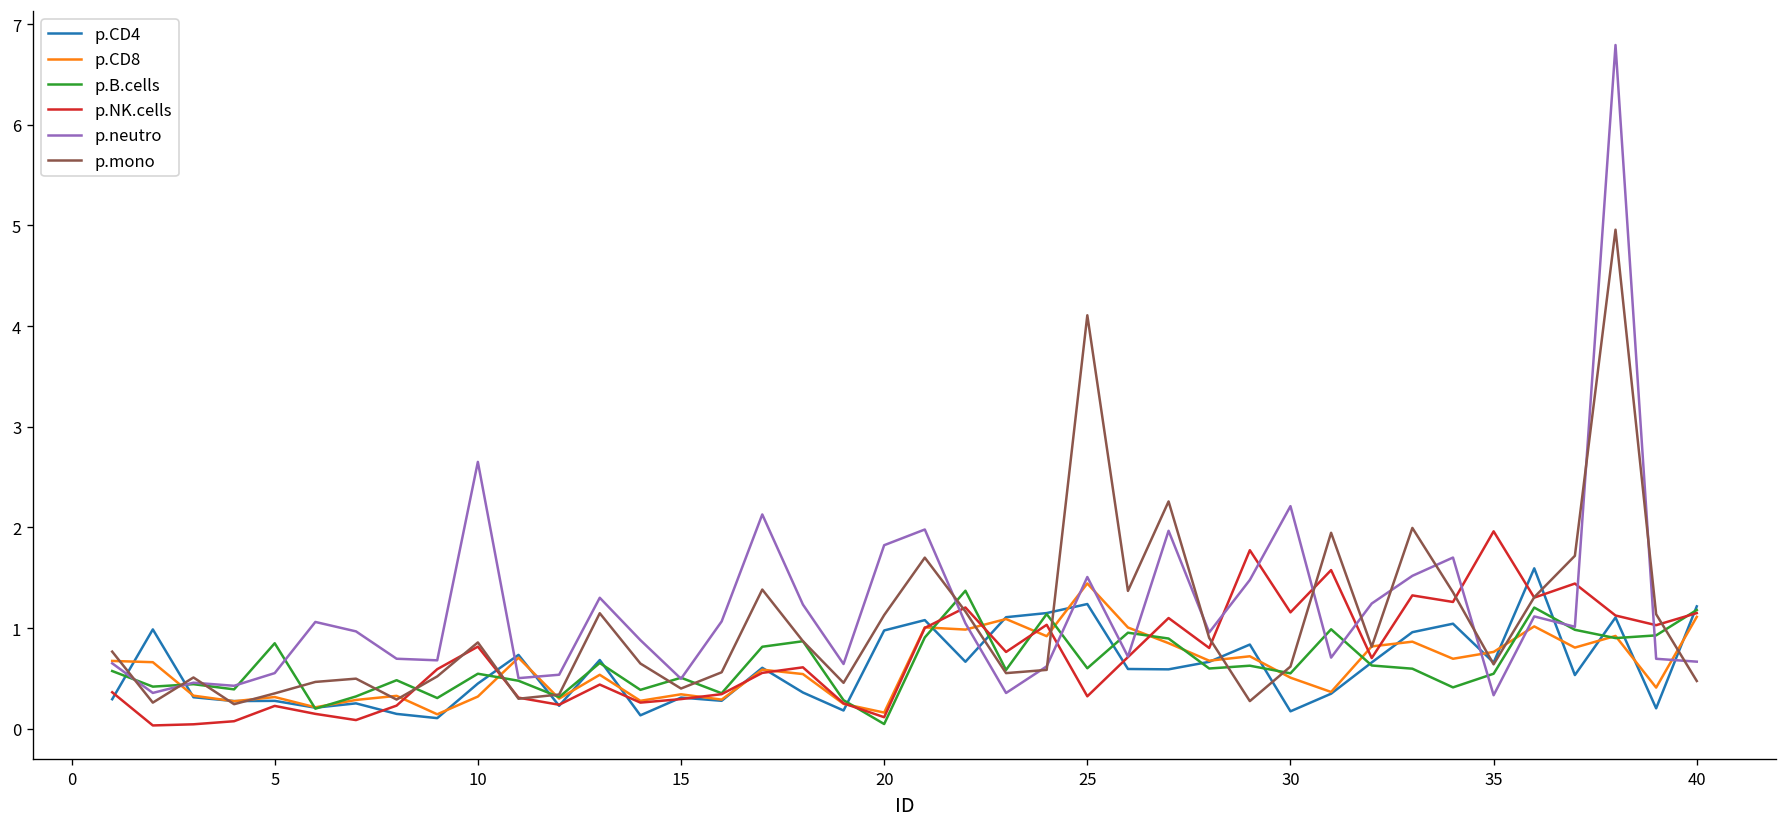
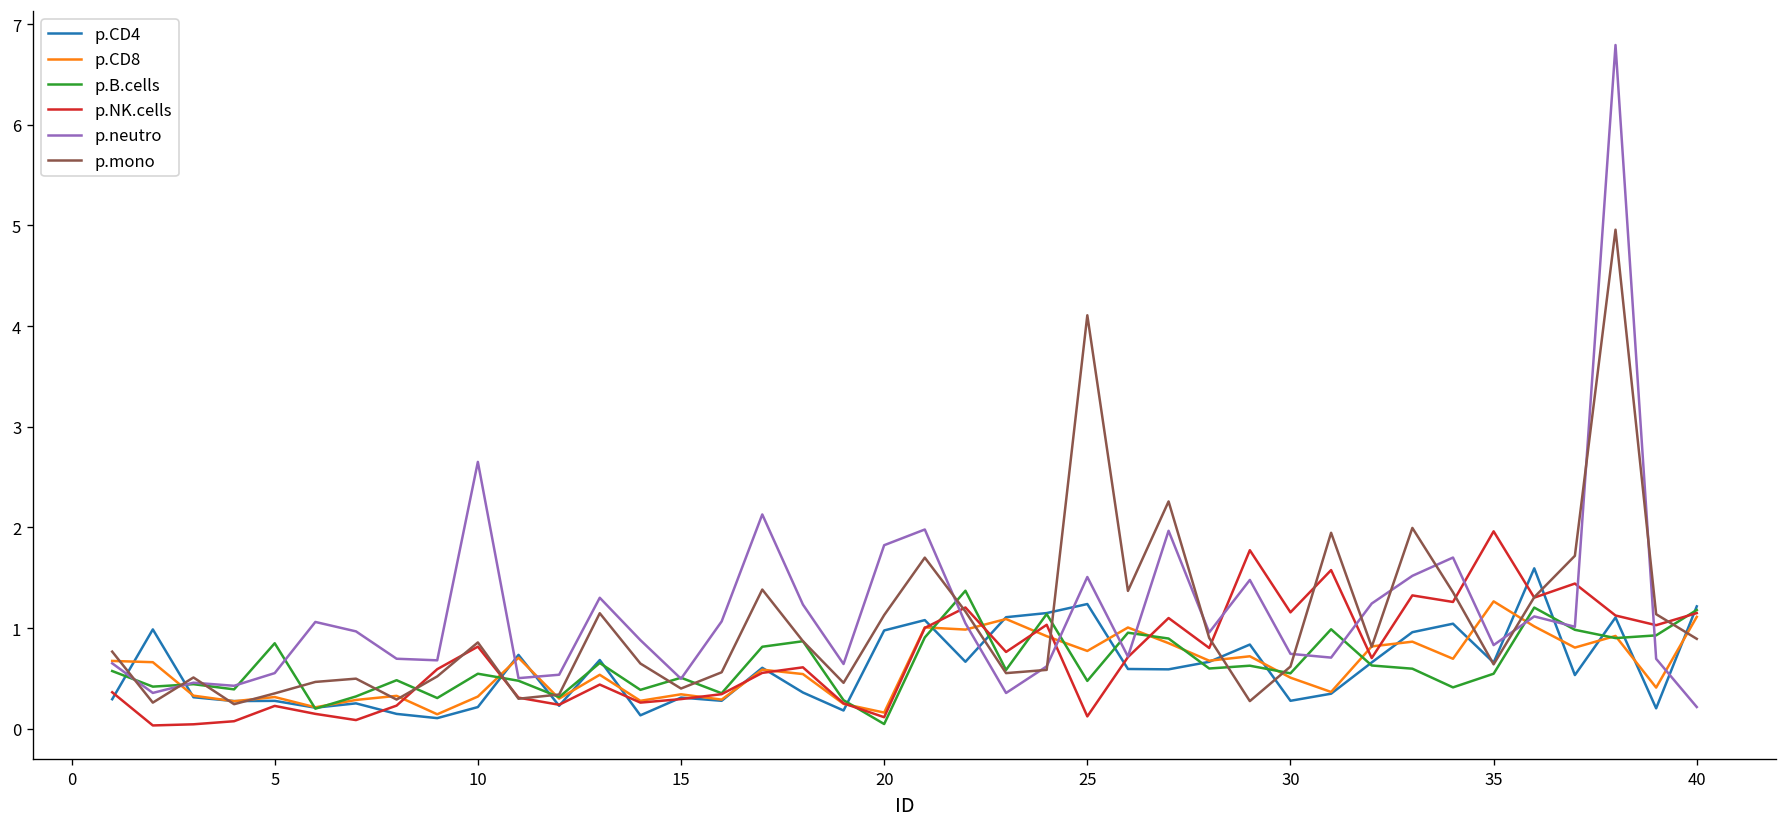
p.CD4, 10: 0.4 -> 0.2
p.CD8, 25: 1.4 -> 0.8
p.B.cells, 25: 0.6 -> 0.5
p.NK.cells, 25: 0.3 -> 0.1
p.CD4, 30: 0.2 -> 0.3
p.neutro, 30: 2.2 -> 0.7
p.CD8, 35: 0.8 -> 1.3
p.neutro, 35: 0.3 -> 0.8
p.neutro, 40: 0.7 -> 0.2
p.mono, 40: 0.5 -> 0.9
